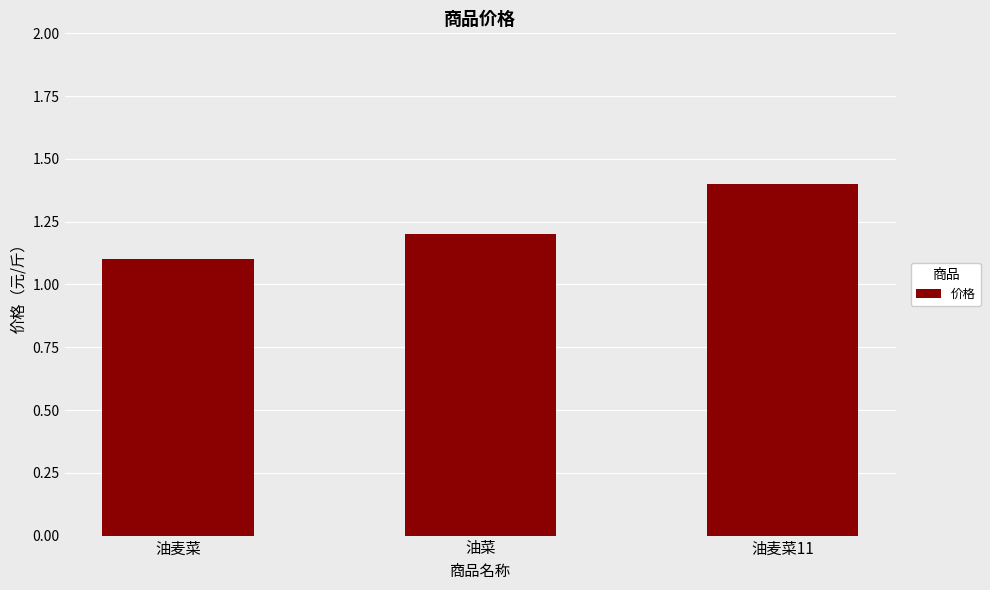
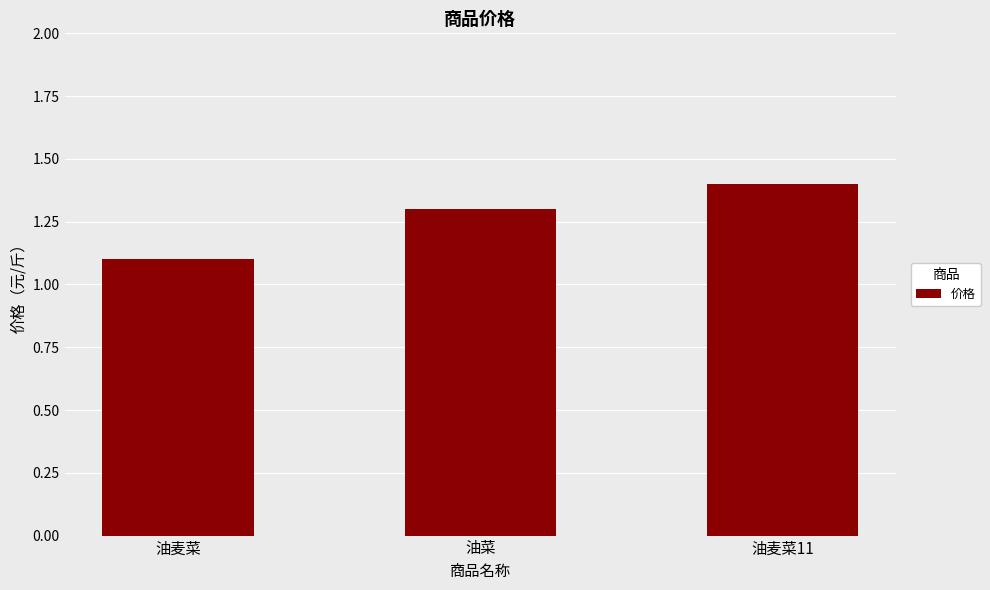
油菜: 1.2 -> 1.3
